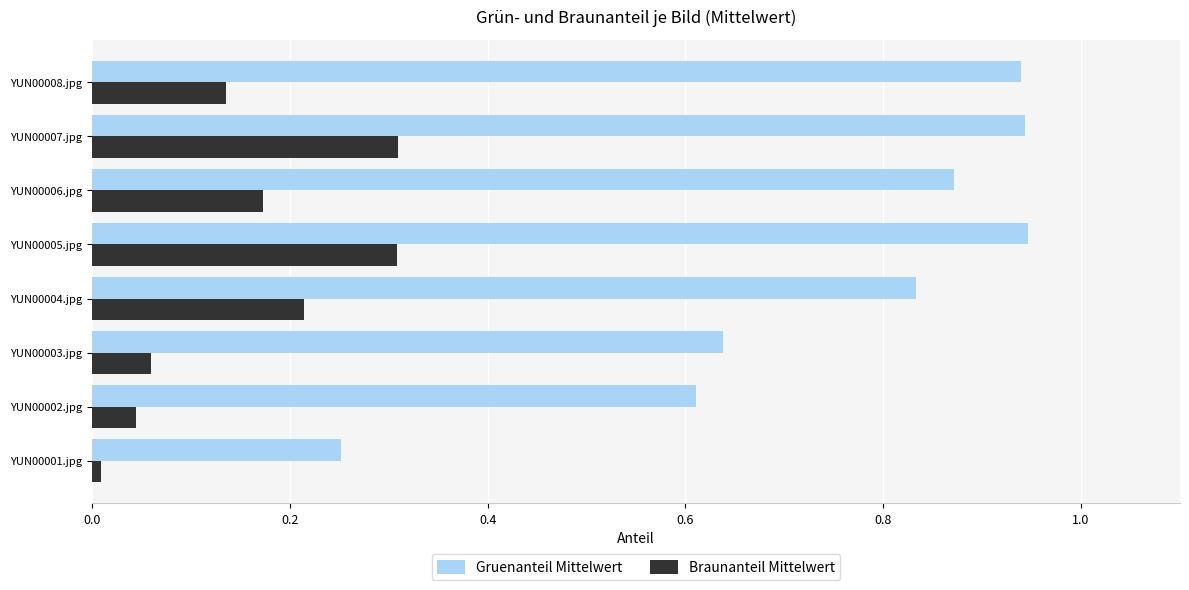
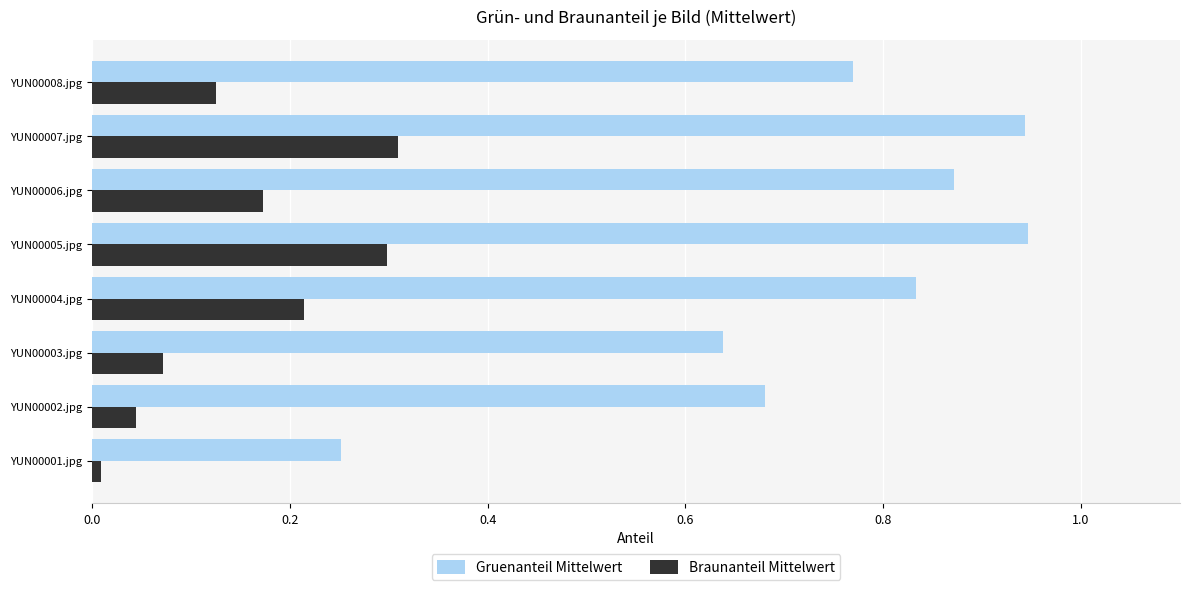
Gruenanteil Mittelwert, YUN00008.jpg: 0.94 -> 0.77
Braunanteil Mittelwert, YUN00008.jpg: 0.14 -> 0.12
Braunanteil Mittelwert, YUN00005.jpg: 0.31 -> 0.30
Braunanteil Mittelwert, YUN00003.jpg: 0.06 -> 0.07
Gruenanteil Mittelwert, YUN00002.jpg: 0.61 -> 0.68
